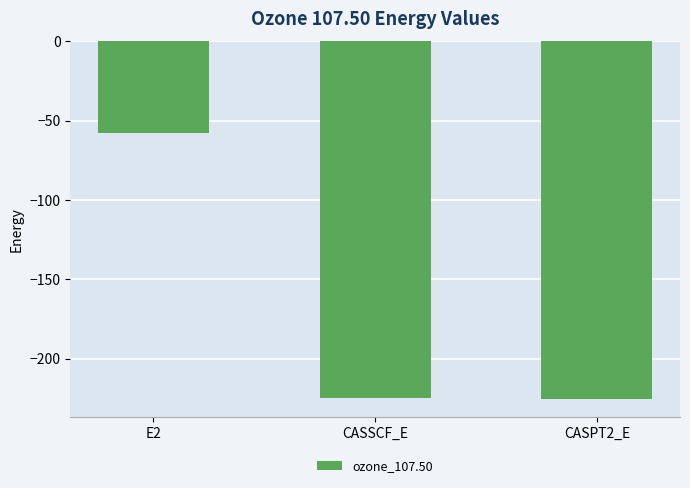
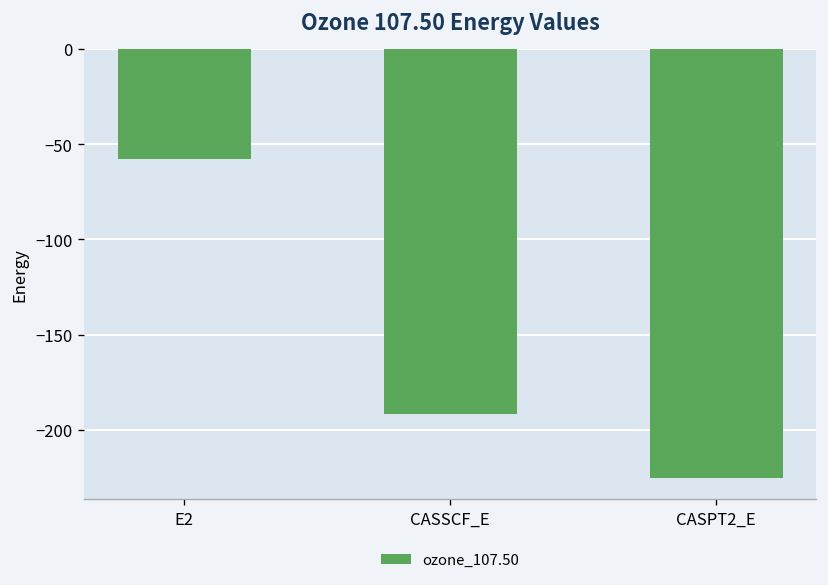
CASSCF_E: -225 -> -191
